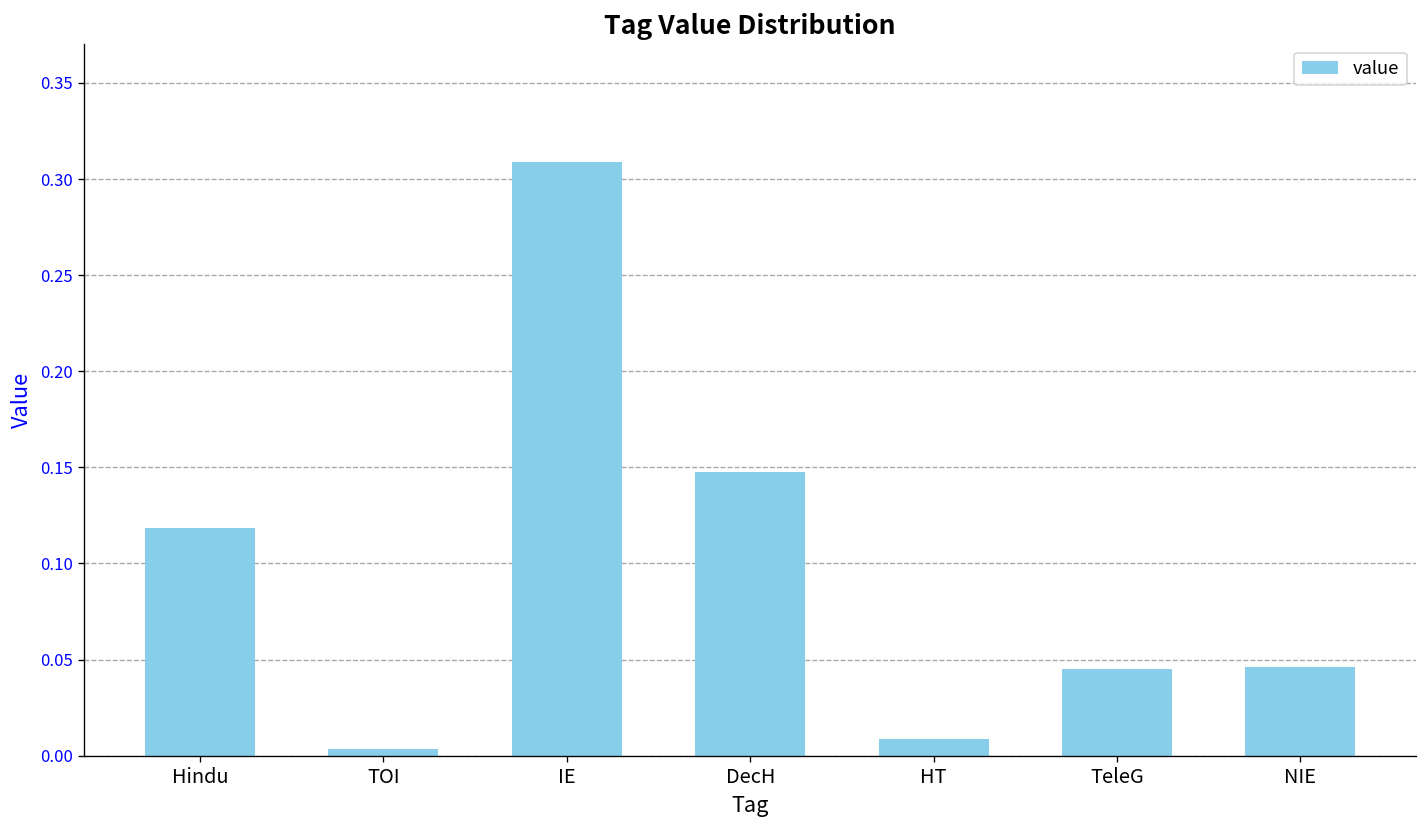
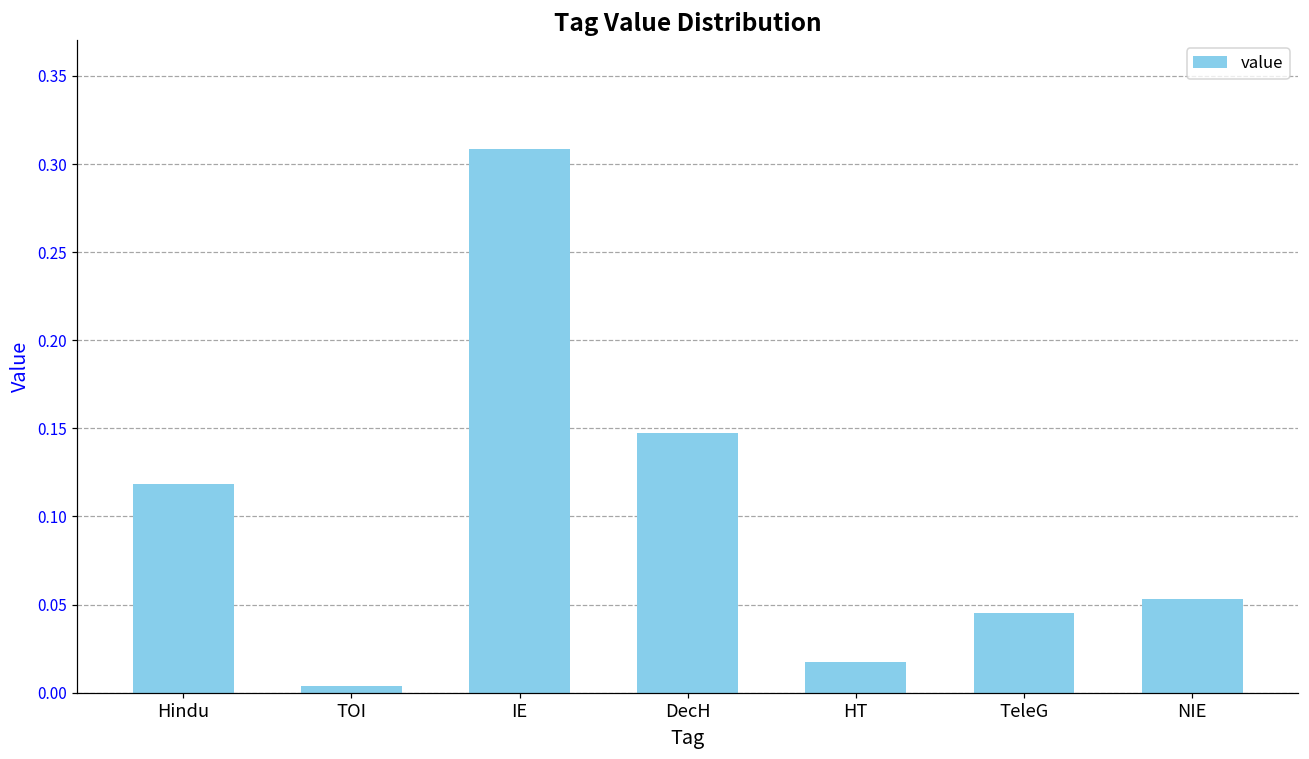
HT: 0.009 -> 0.018
NIE: 0.046 -> 0.053
